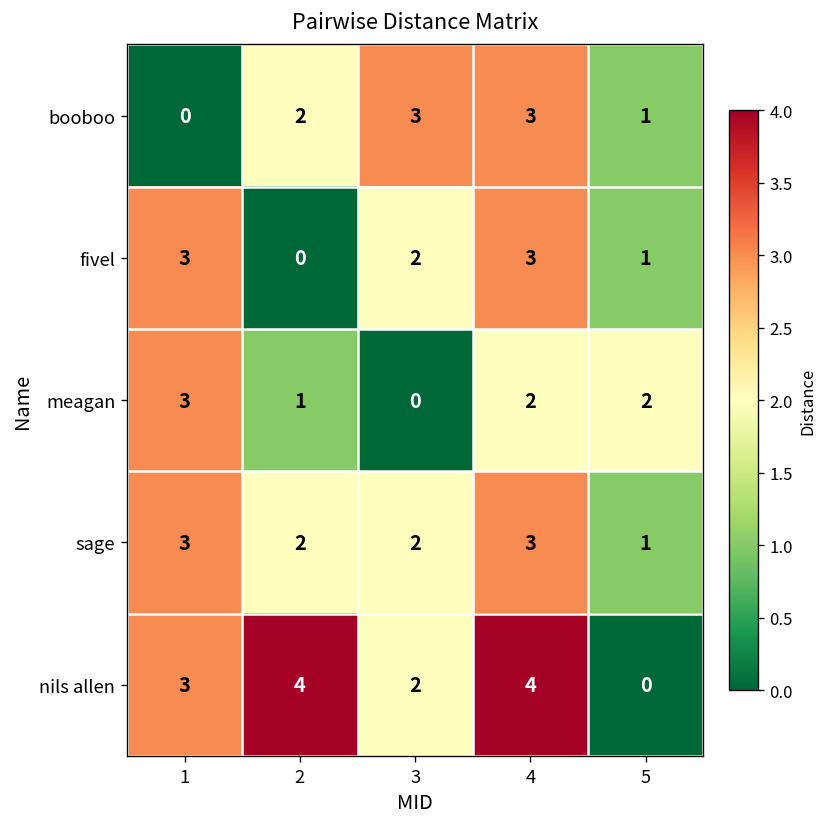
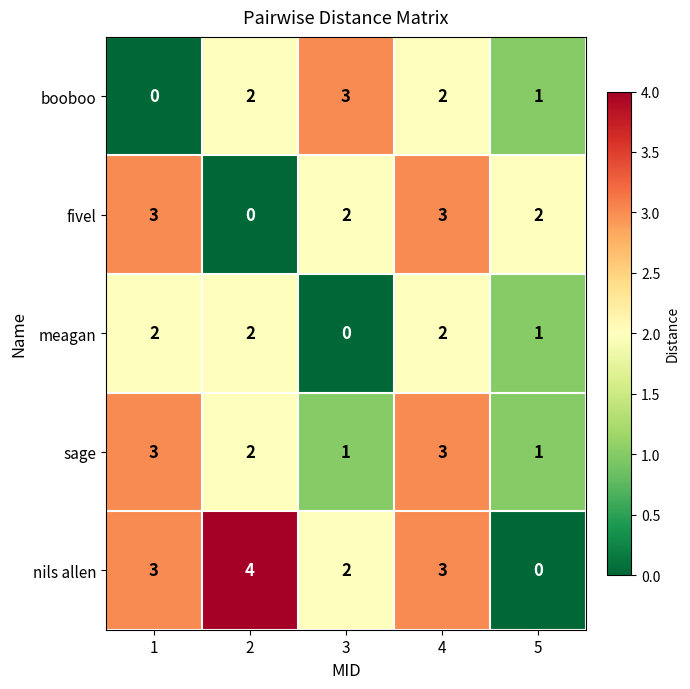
booboo, 4: 3 -> 2
fivel, 5: 1 -> 2
meagan, 1: 3 -> 2
meagan, 2: 1 -> 2
meagan, 5: 2 -> 1
sage, 3: 2 -> 1
nils allen, 4: 4 -> 3
